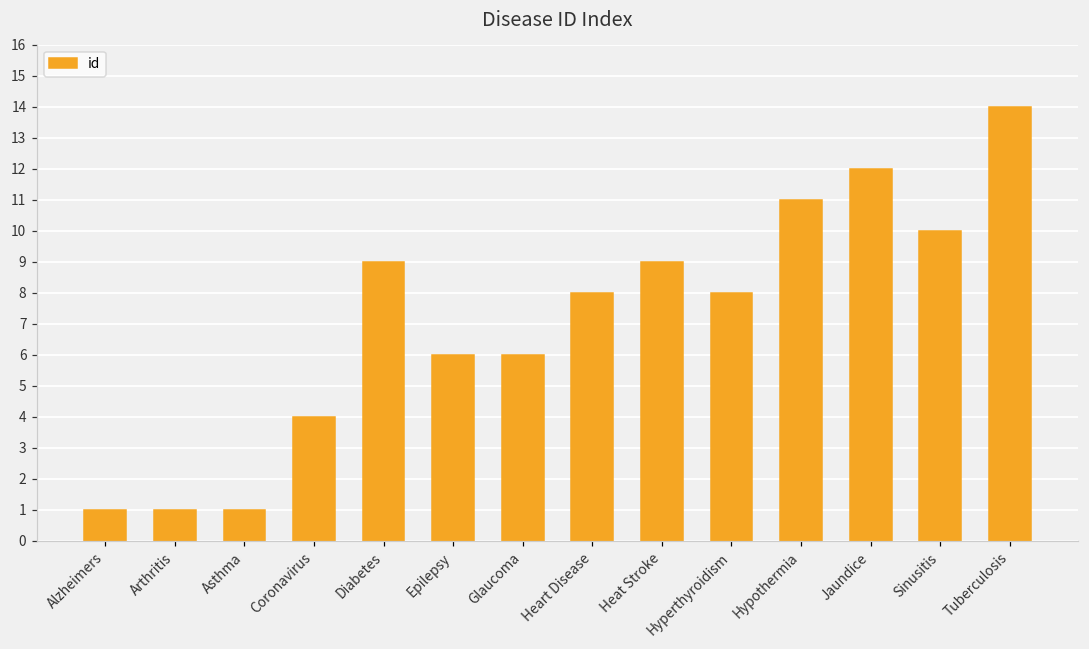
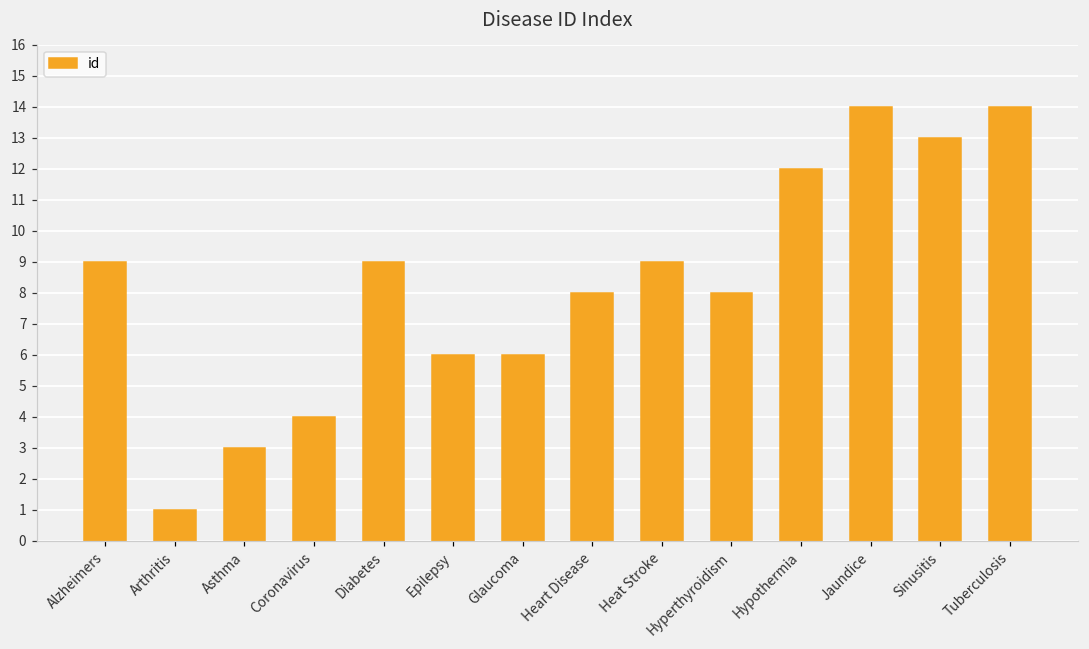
Alzheimers: 1 -> 9
Asthma: 1 -> 3
Hypothermia: 11 -> 12
Jaundice: 12 -> 14
Sinusitis: 10 -> 13
